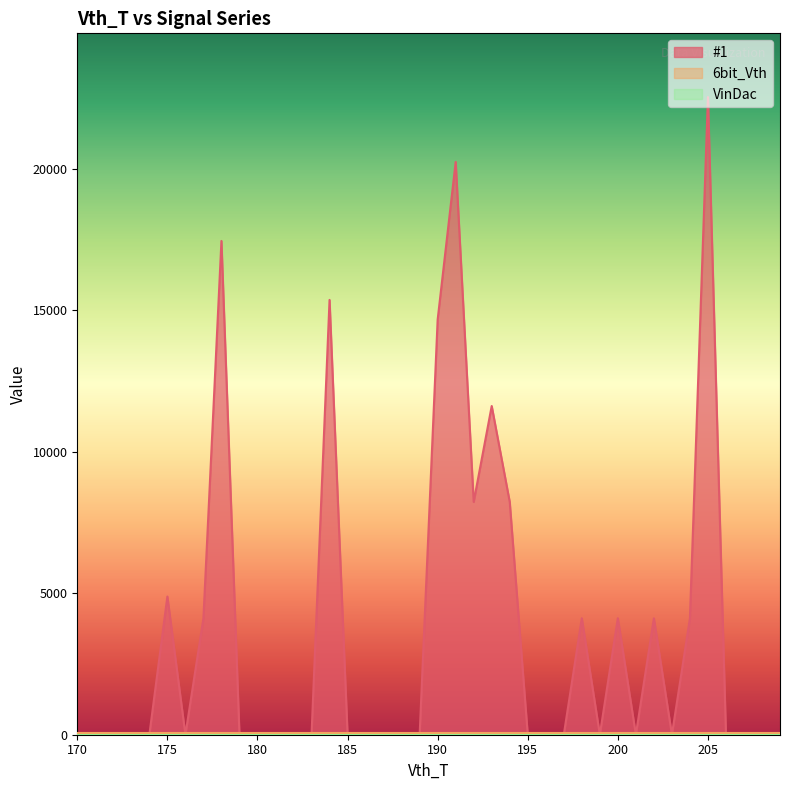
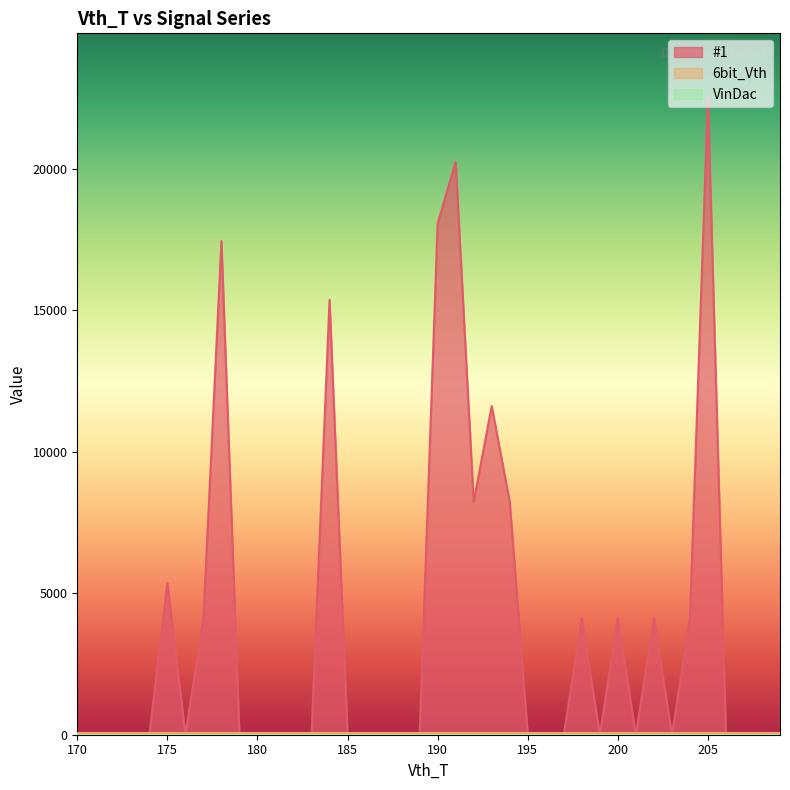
#1, 175: 4900 -> 5400
#1, 190: 14700 -> 18100
